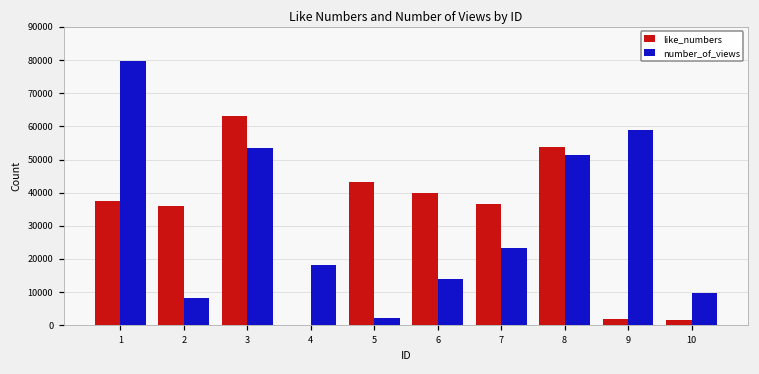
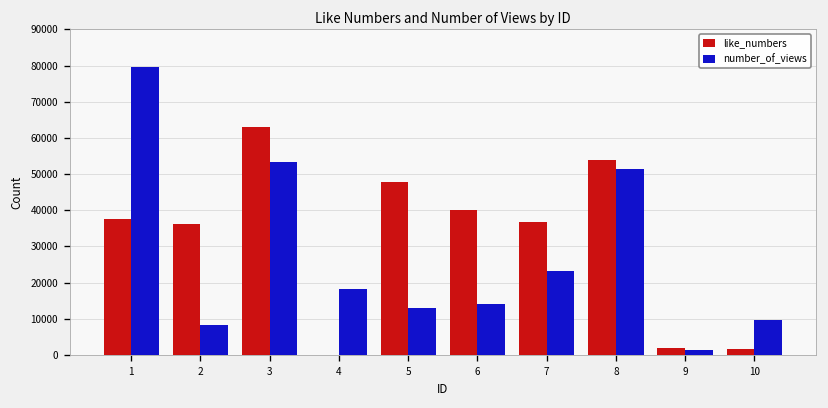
like_numbers, 5: 43000 -> 48000
number_of_views, 5: 2000 -> 13000
number_of_views, 9: 59000 -> 1000
